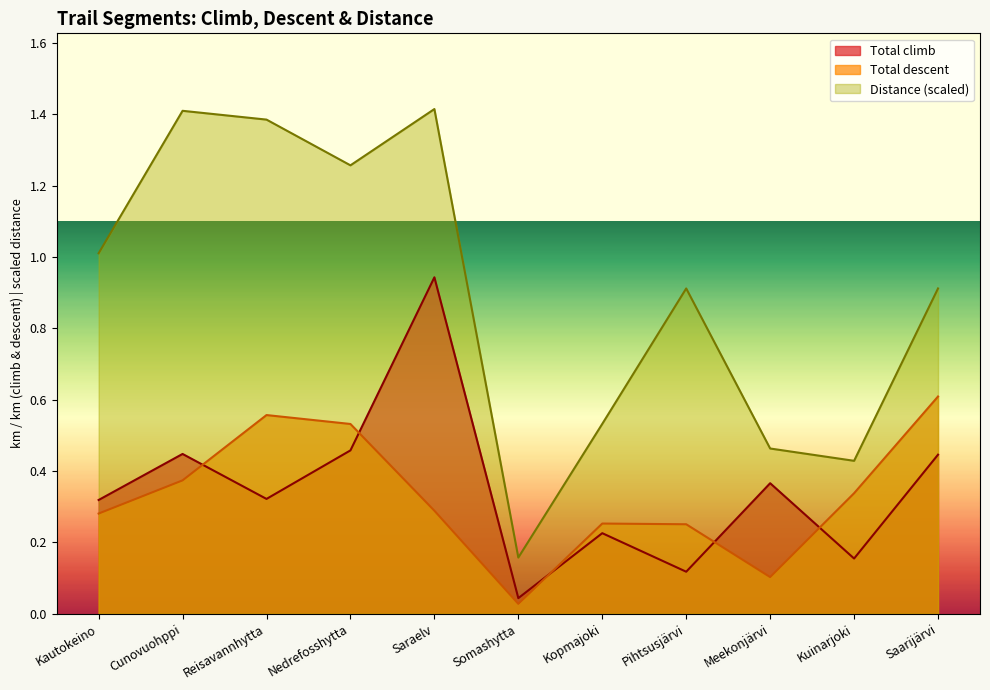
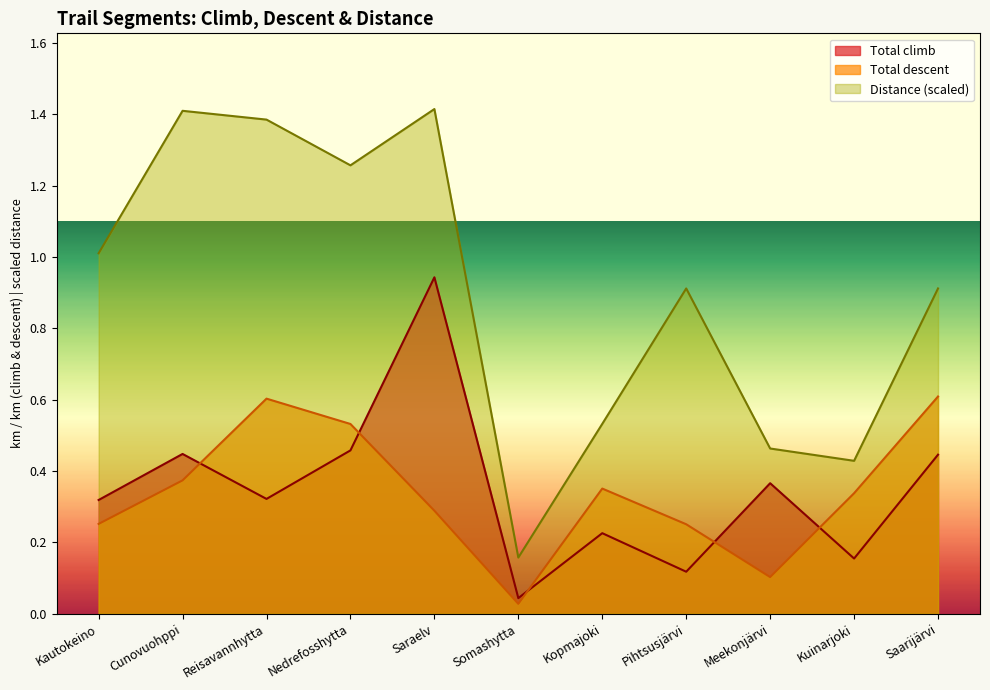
Total descent, Kautokeino: 0.28 -> 0.25
Total descent, Reisavannhytta: 0.56 -> 0.60
Total descent, Kopmajoki: 0.25 -> 0.35
